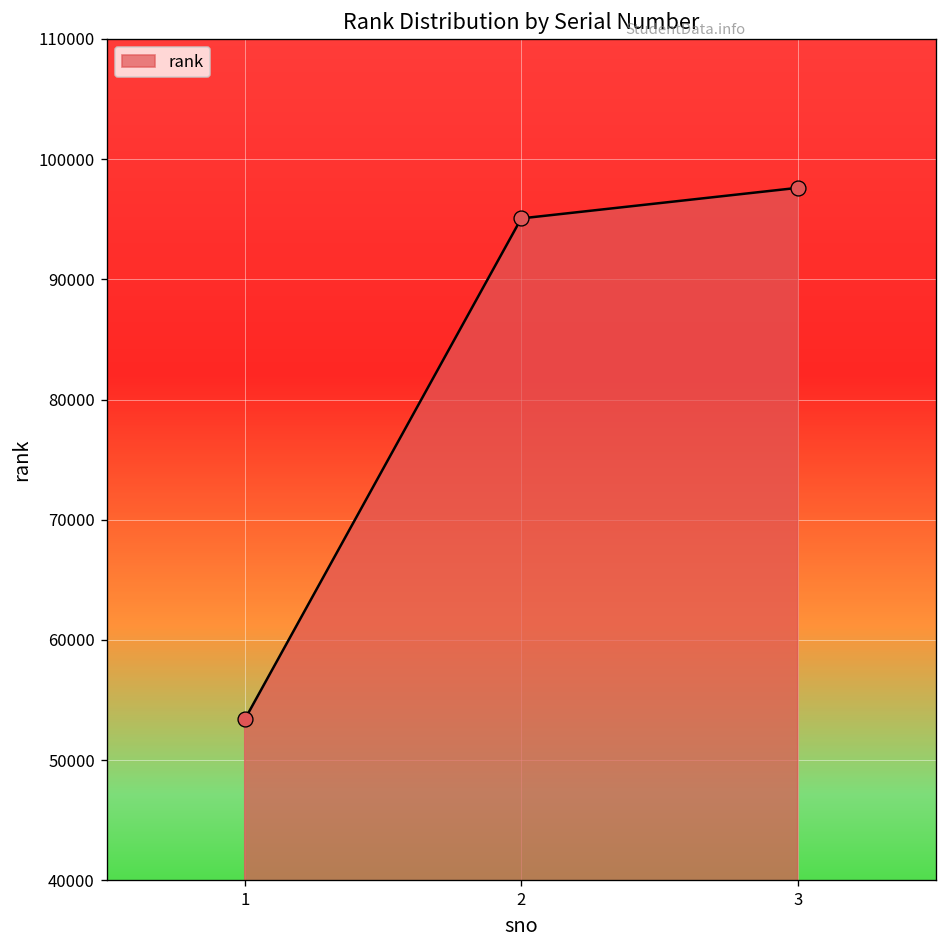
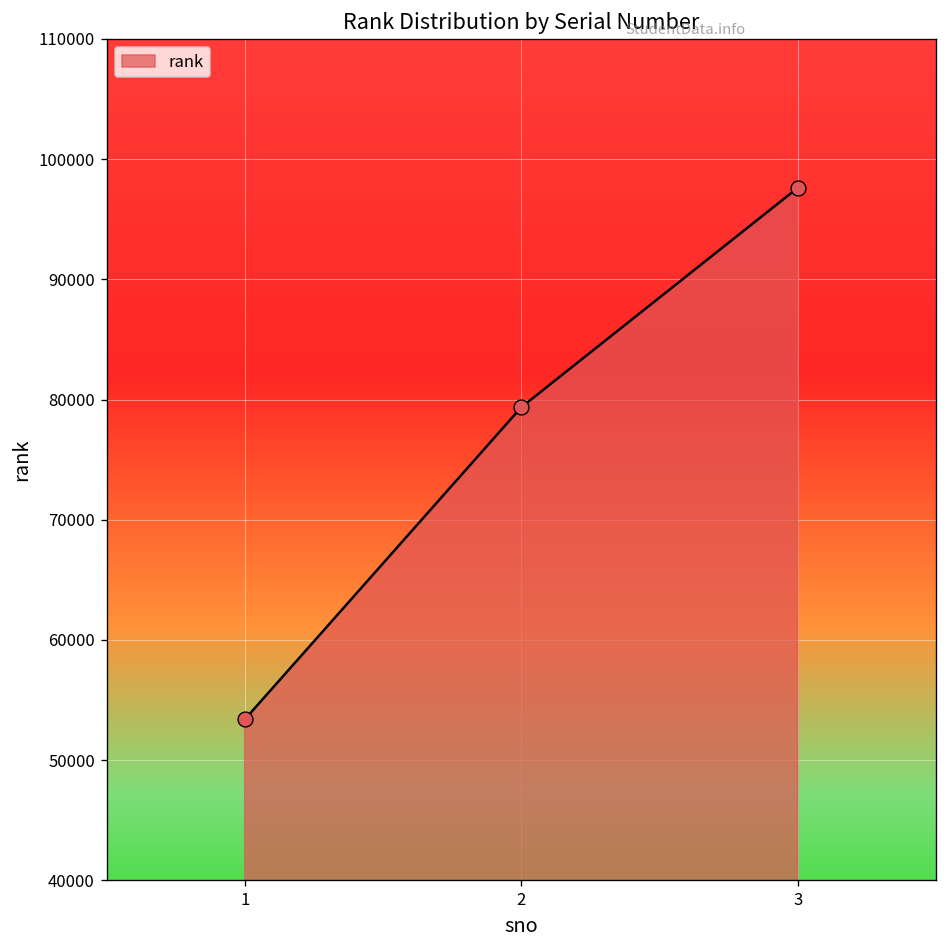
2: 95100 -> 79400
